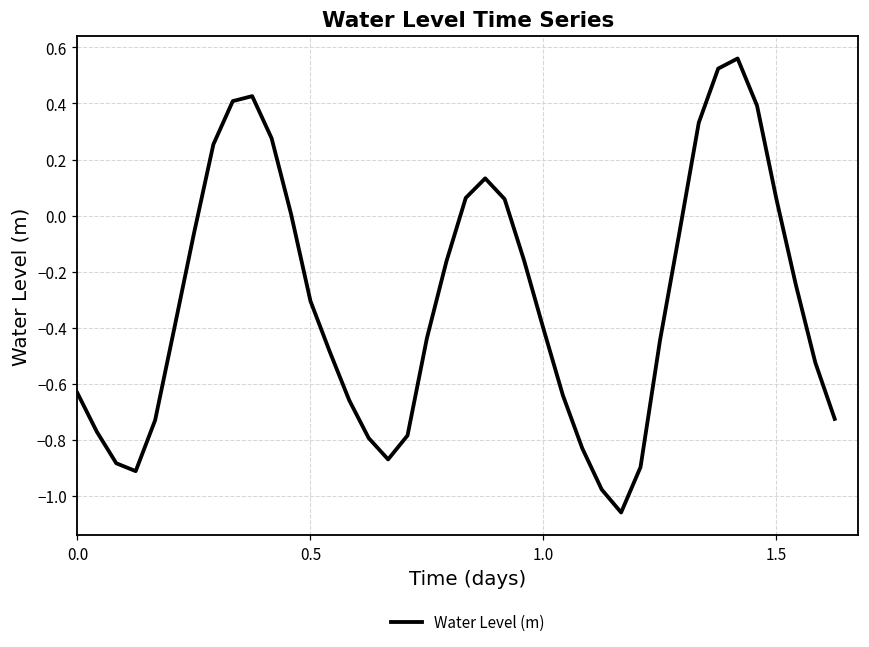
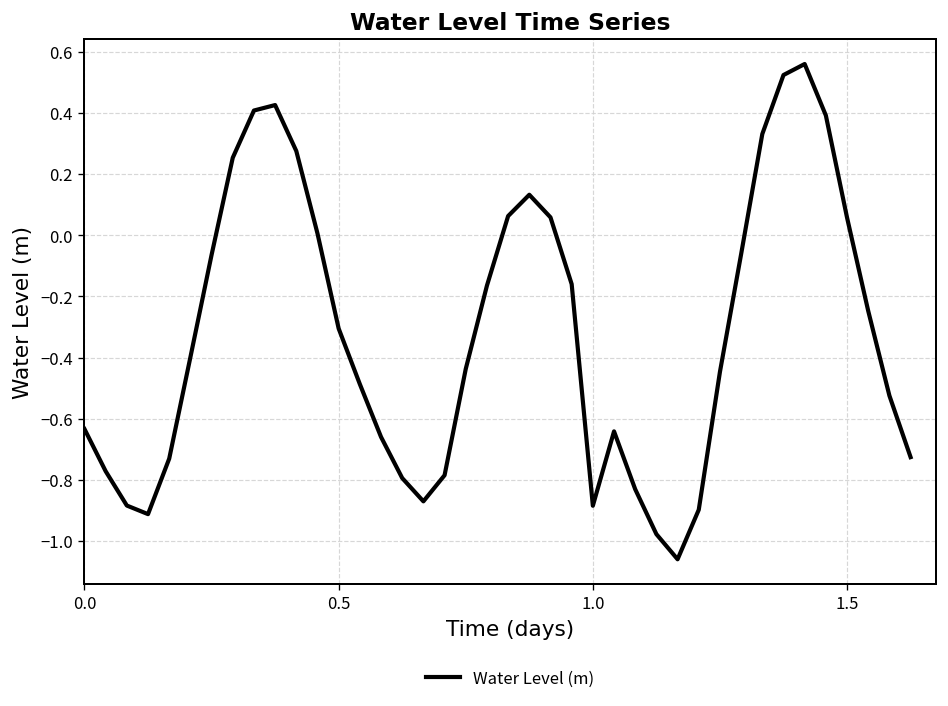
1.0: -0.40 -> -0.88
